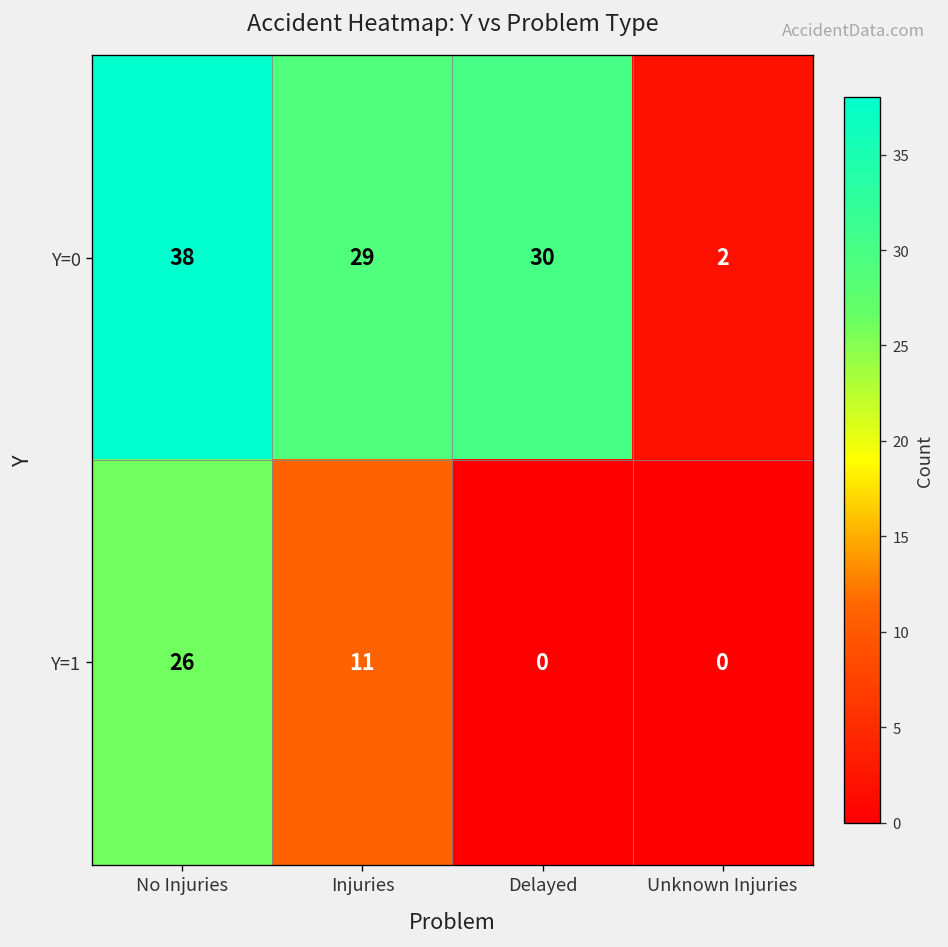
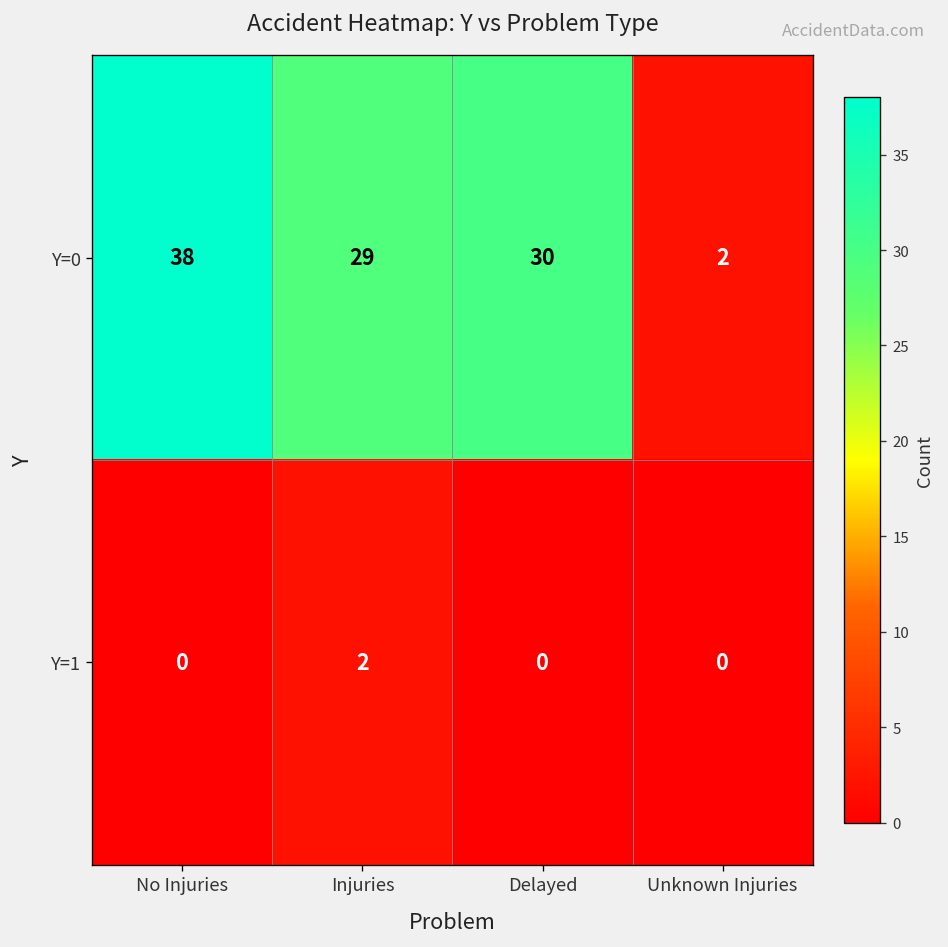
Y=1, No Injuries: 26 -> 0
Y=1, Injuries: 11 -> 2
